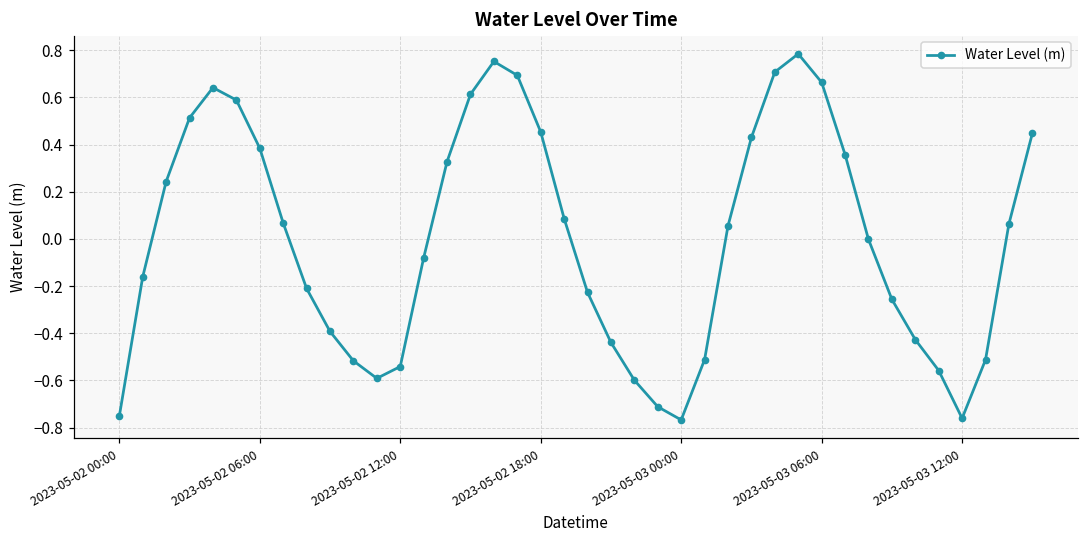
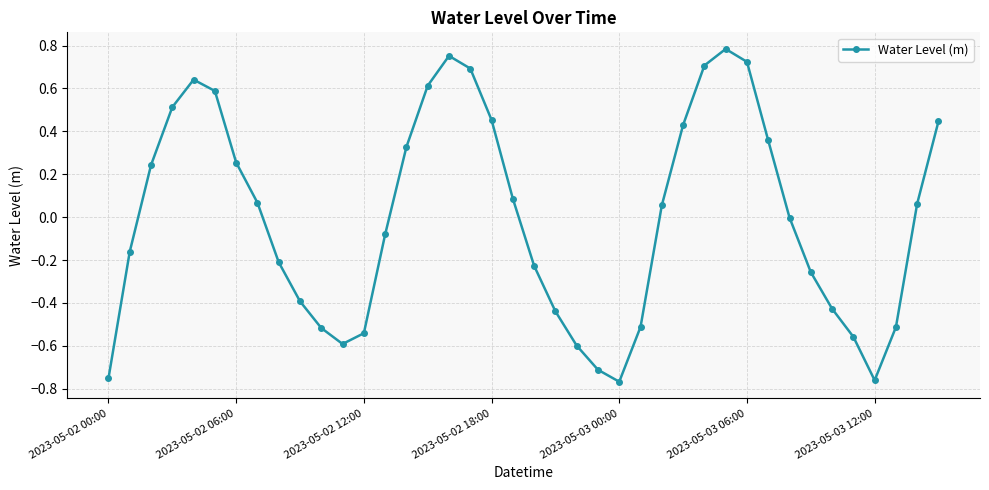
2023-05-02 06:00: 0.38 -> 0.25
2023-05-03 06:00: 0.66 -> 0.72
